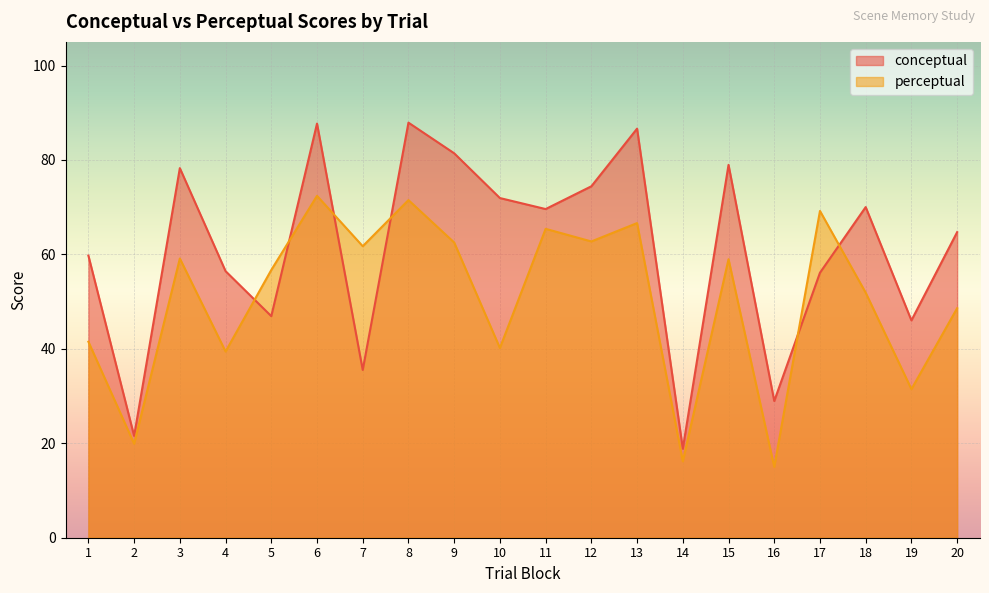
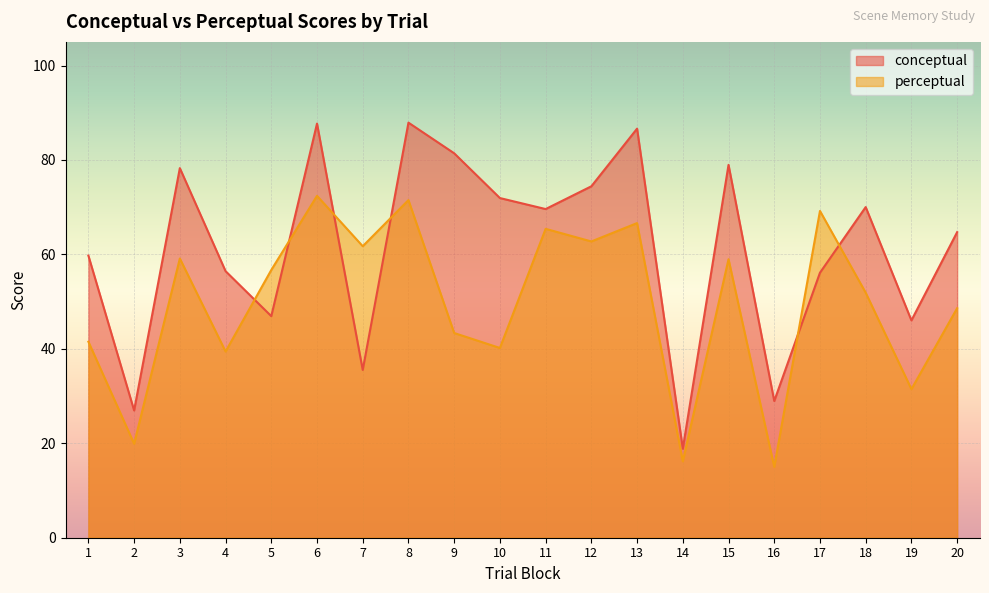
conceptual, 2: 22 -> 27
perceptual, 9: 63 -> 43
